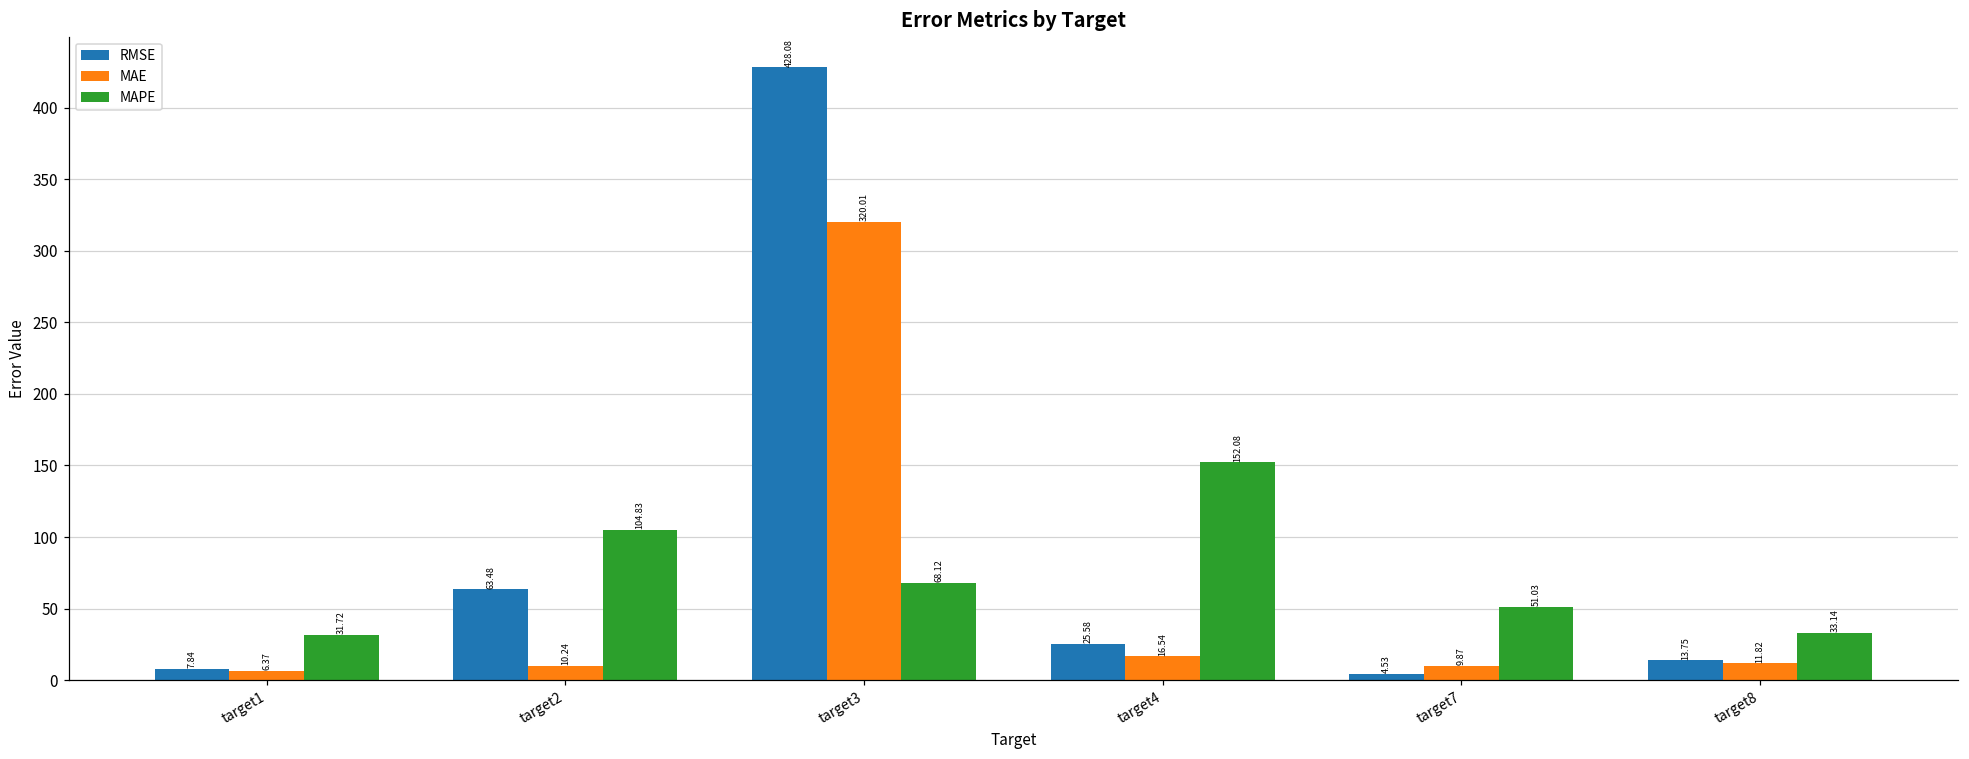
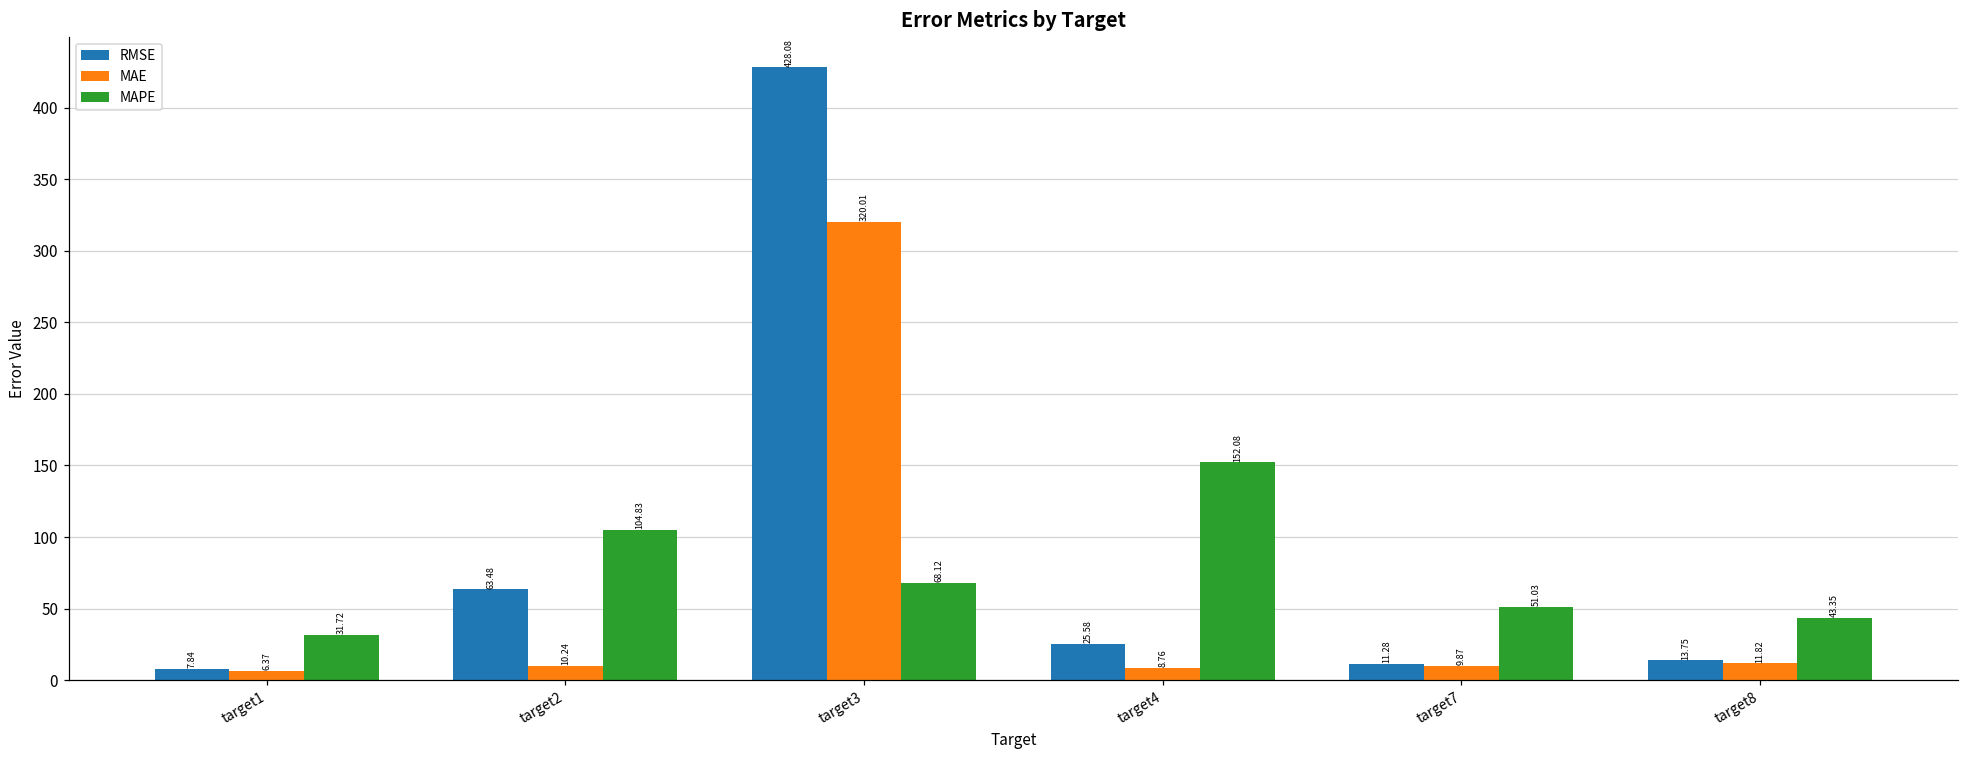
MAE, target4: 16.54 -> 8.76
RMSE, target7: 4.53 -> 11.28
MAPE, target8: 33.14 -> 43.35
